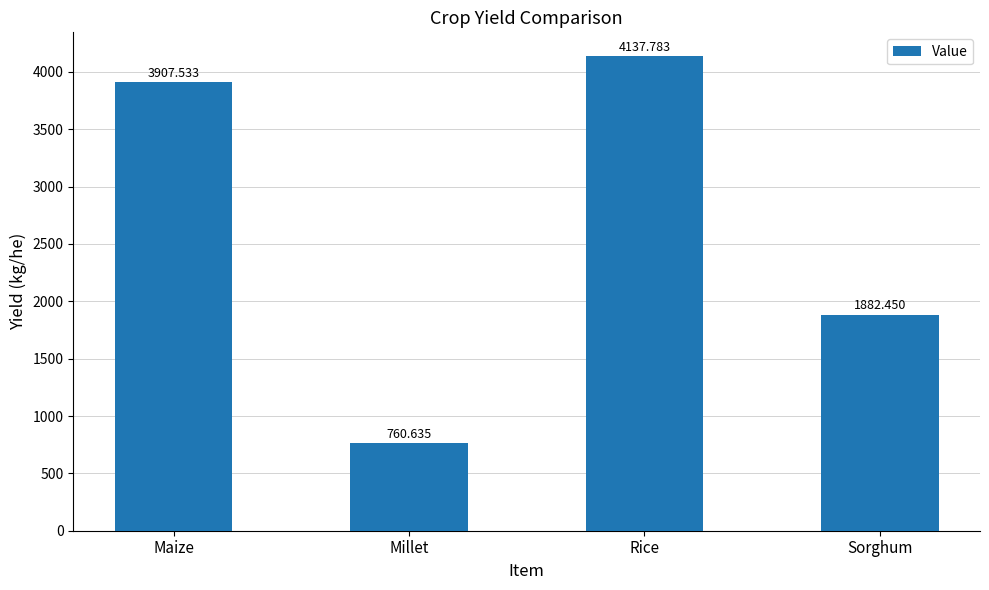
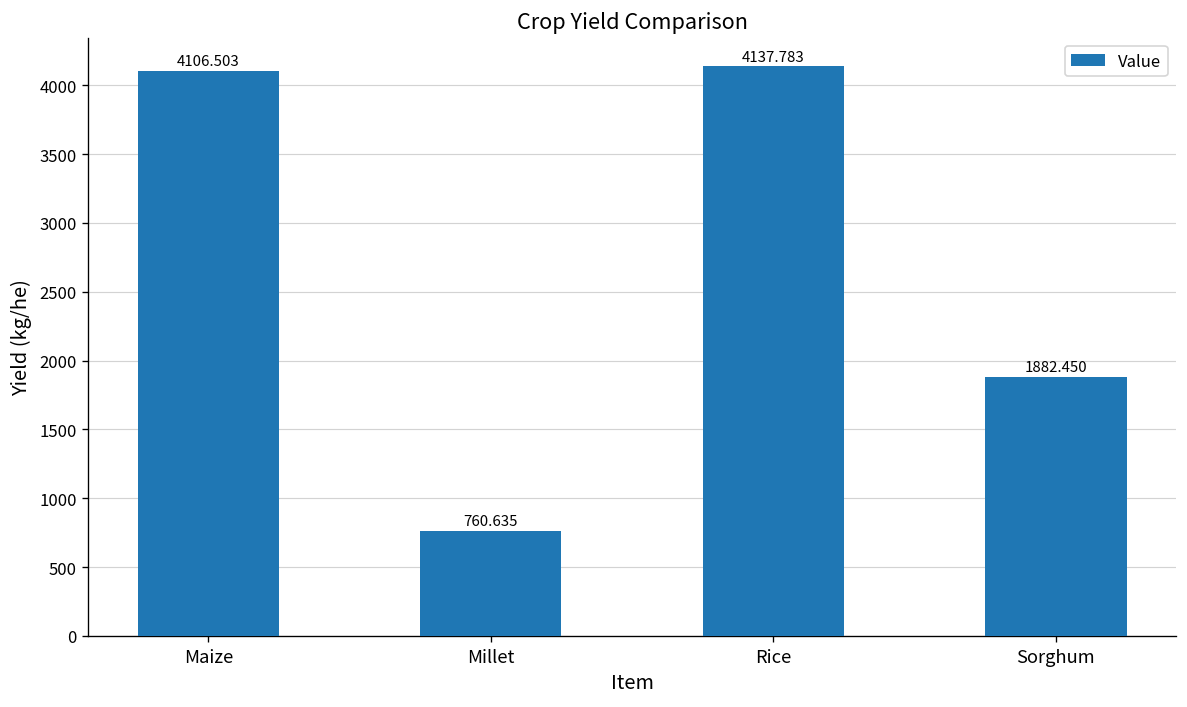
Maize: 3907.533 -> 4106.503
